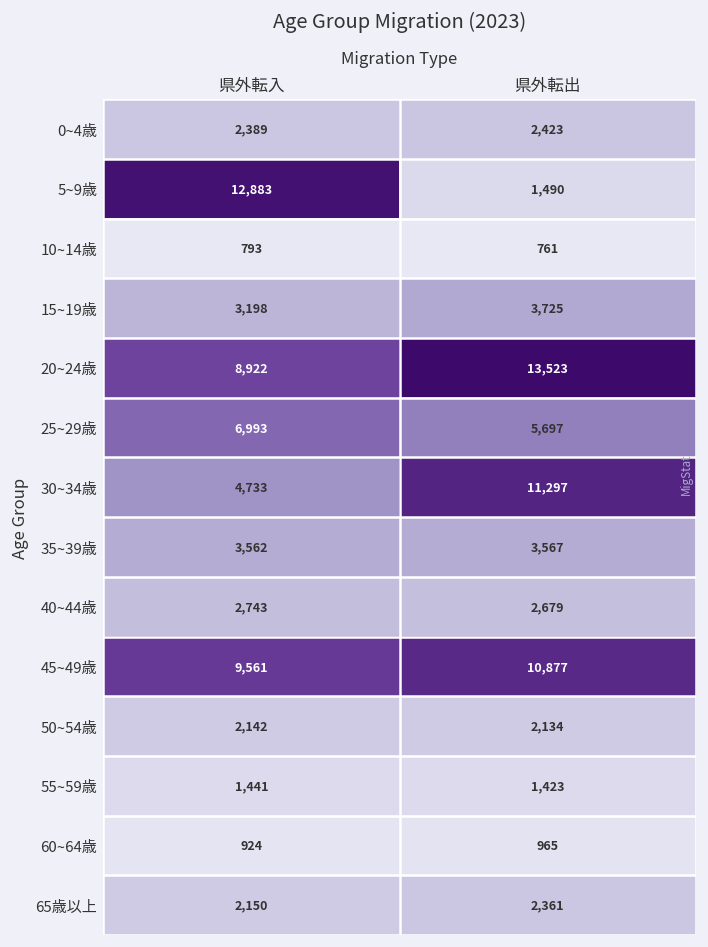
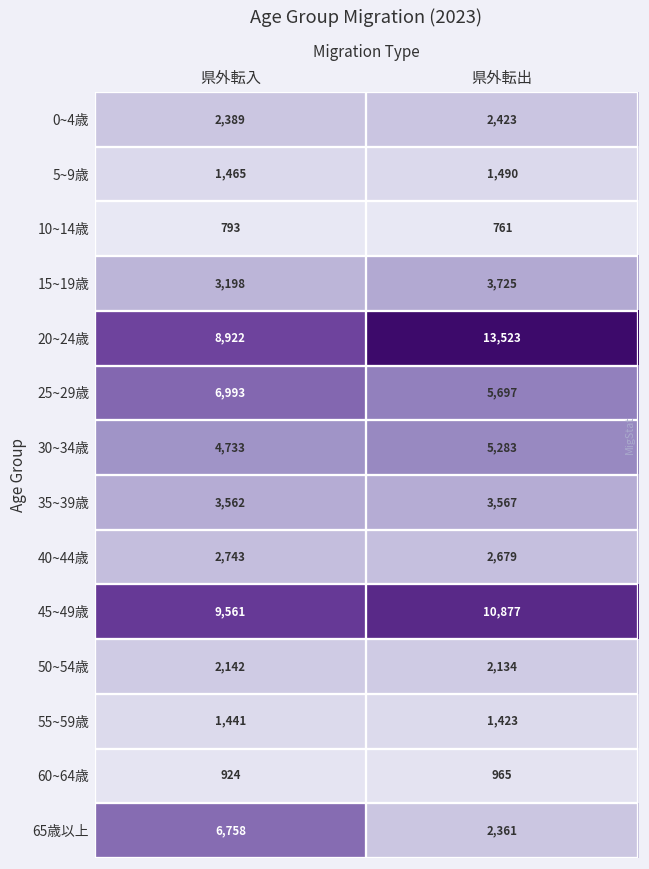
5~9歳, 県外転入: 12,883 -> 1,465
30~34歳, 県外転出: 11,297 -> 5,283
65歳以上, 県外転入: 2,150 -> 6,758
